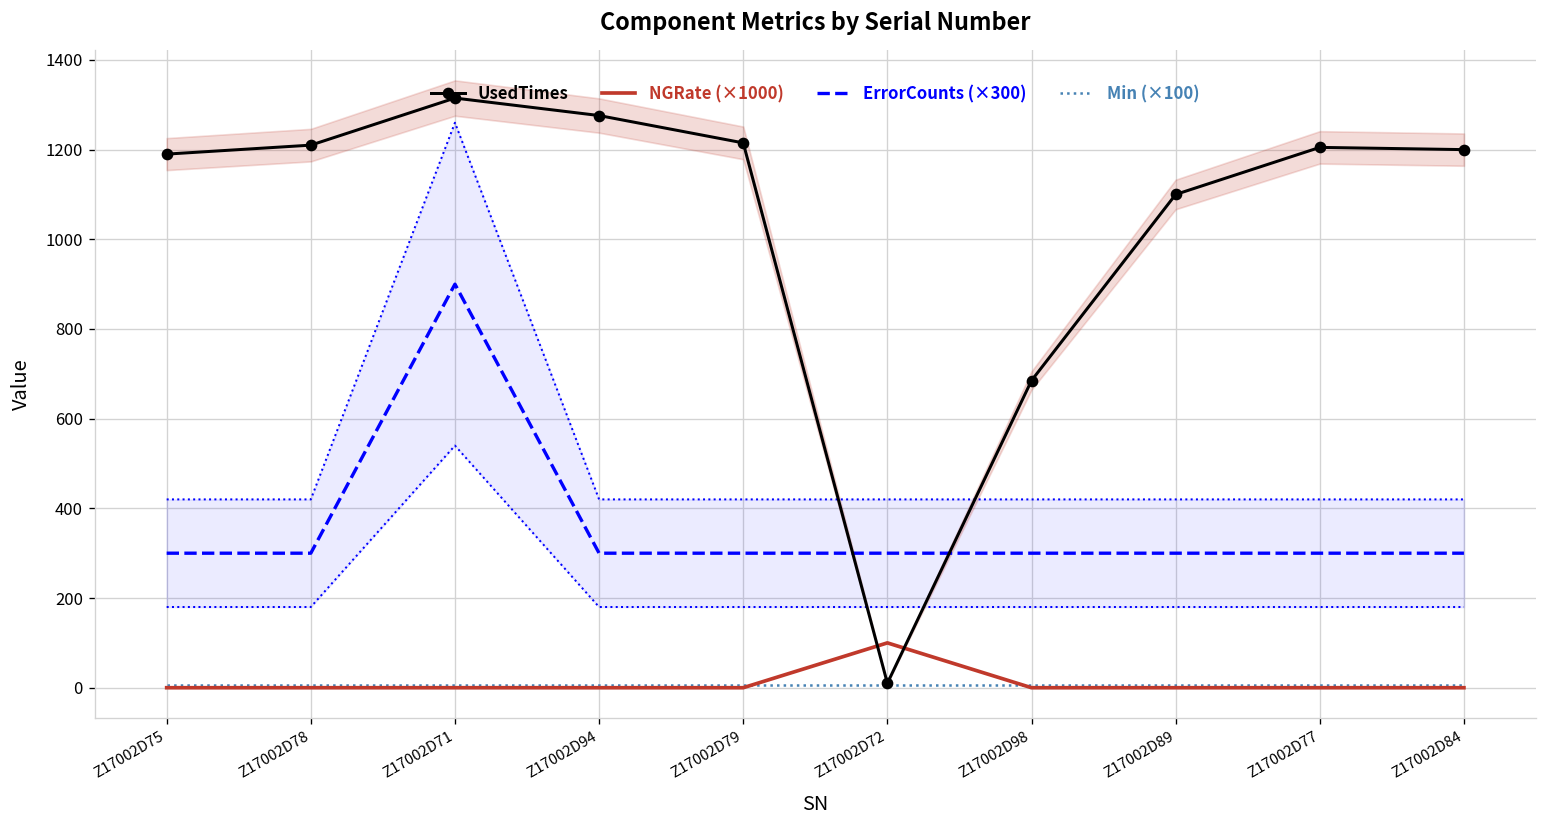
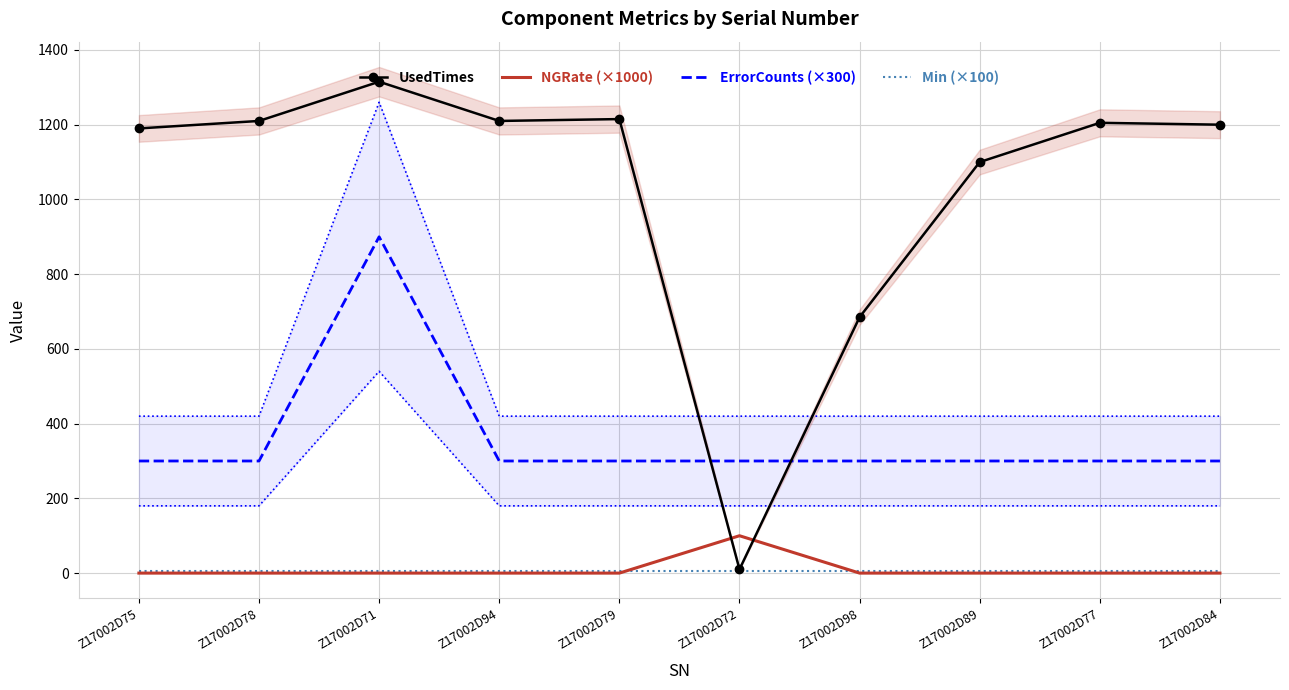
UsedTimes, Z17002D94: 1280 -> 1210
